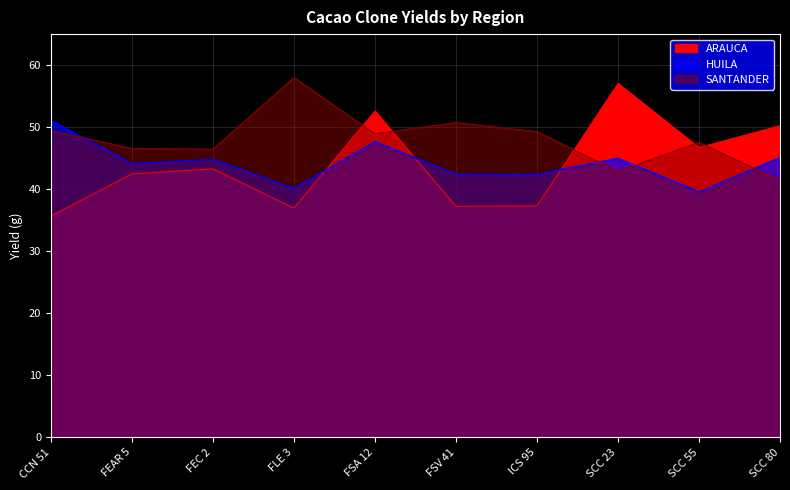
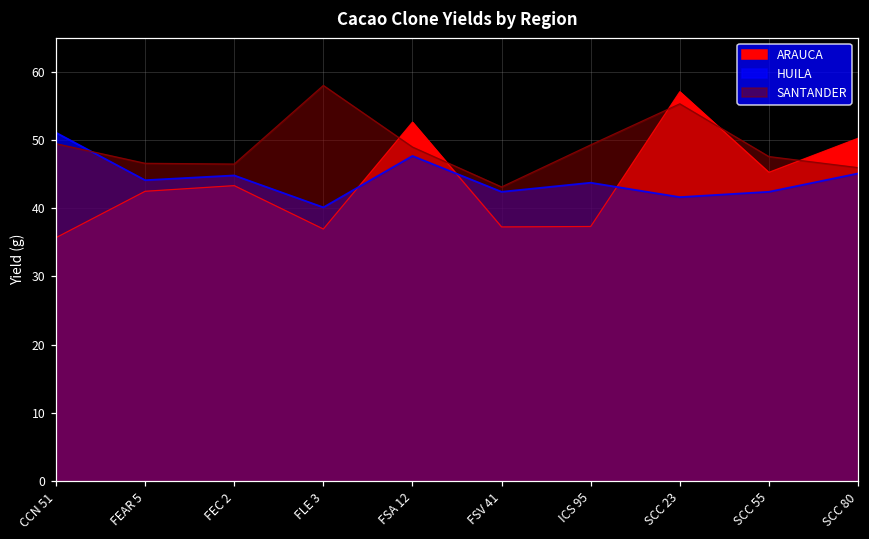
SANTANDER, FSV 41: 51 -> 43
HUILA, ICS 95: 42 -> 44
HUILA, SCC 23: 45 -> 42
SANTANDER, SCC 23: 43 -> 55
ARAUCA, SCC 55: 47 -> 45
HUILA, SCC 55: 40 -> 42
SANTANDER, SCC 80: 41 -> 46
